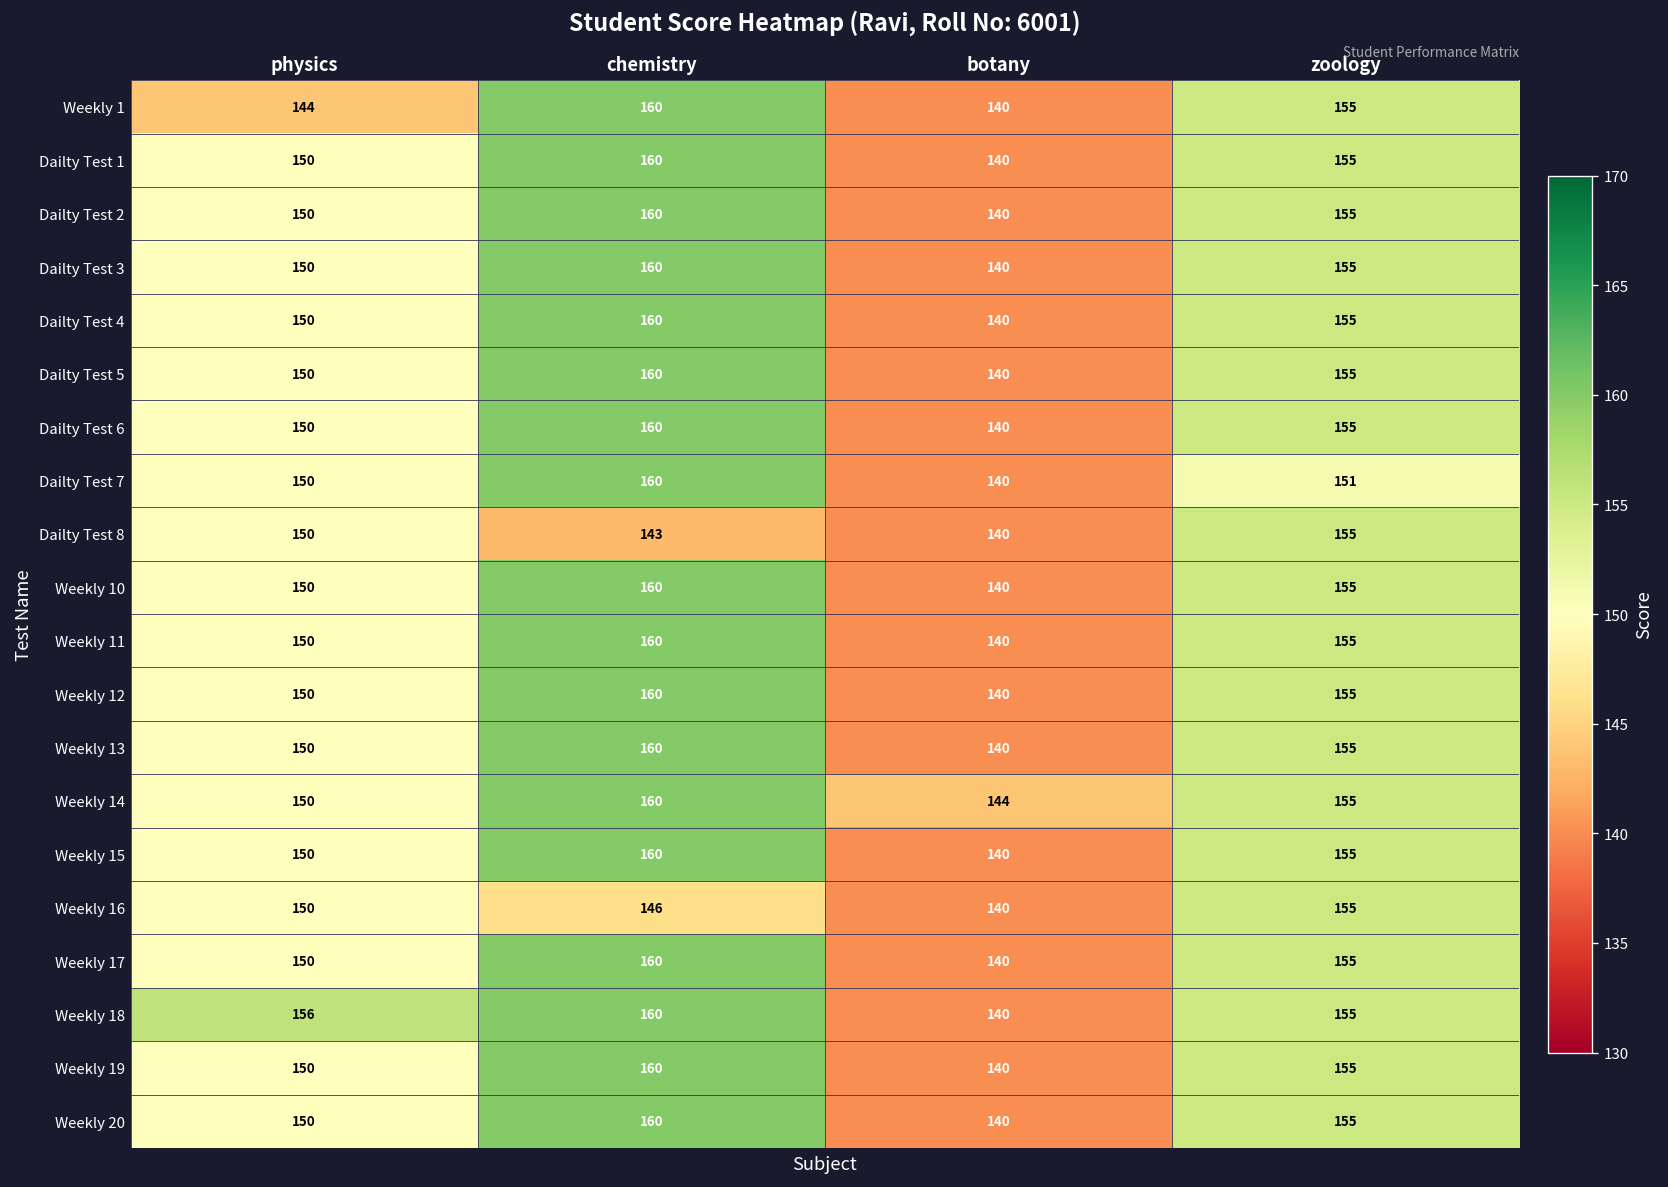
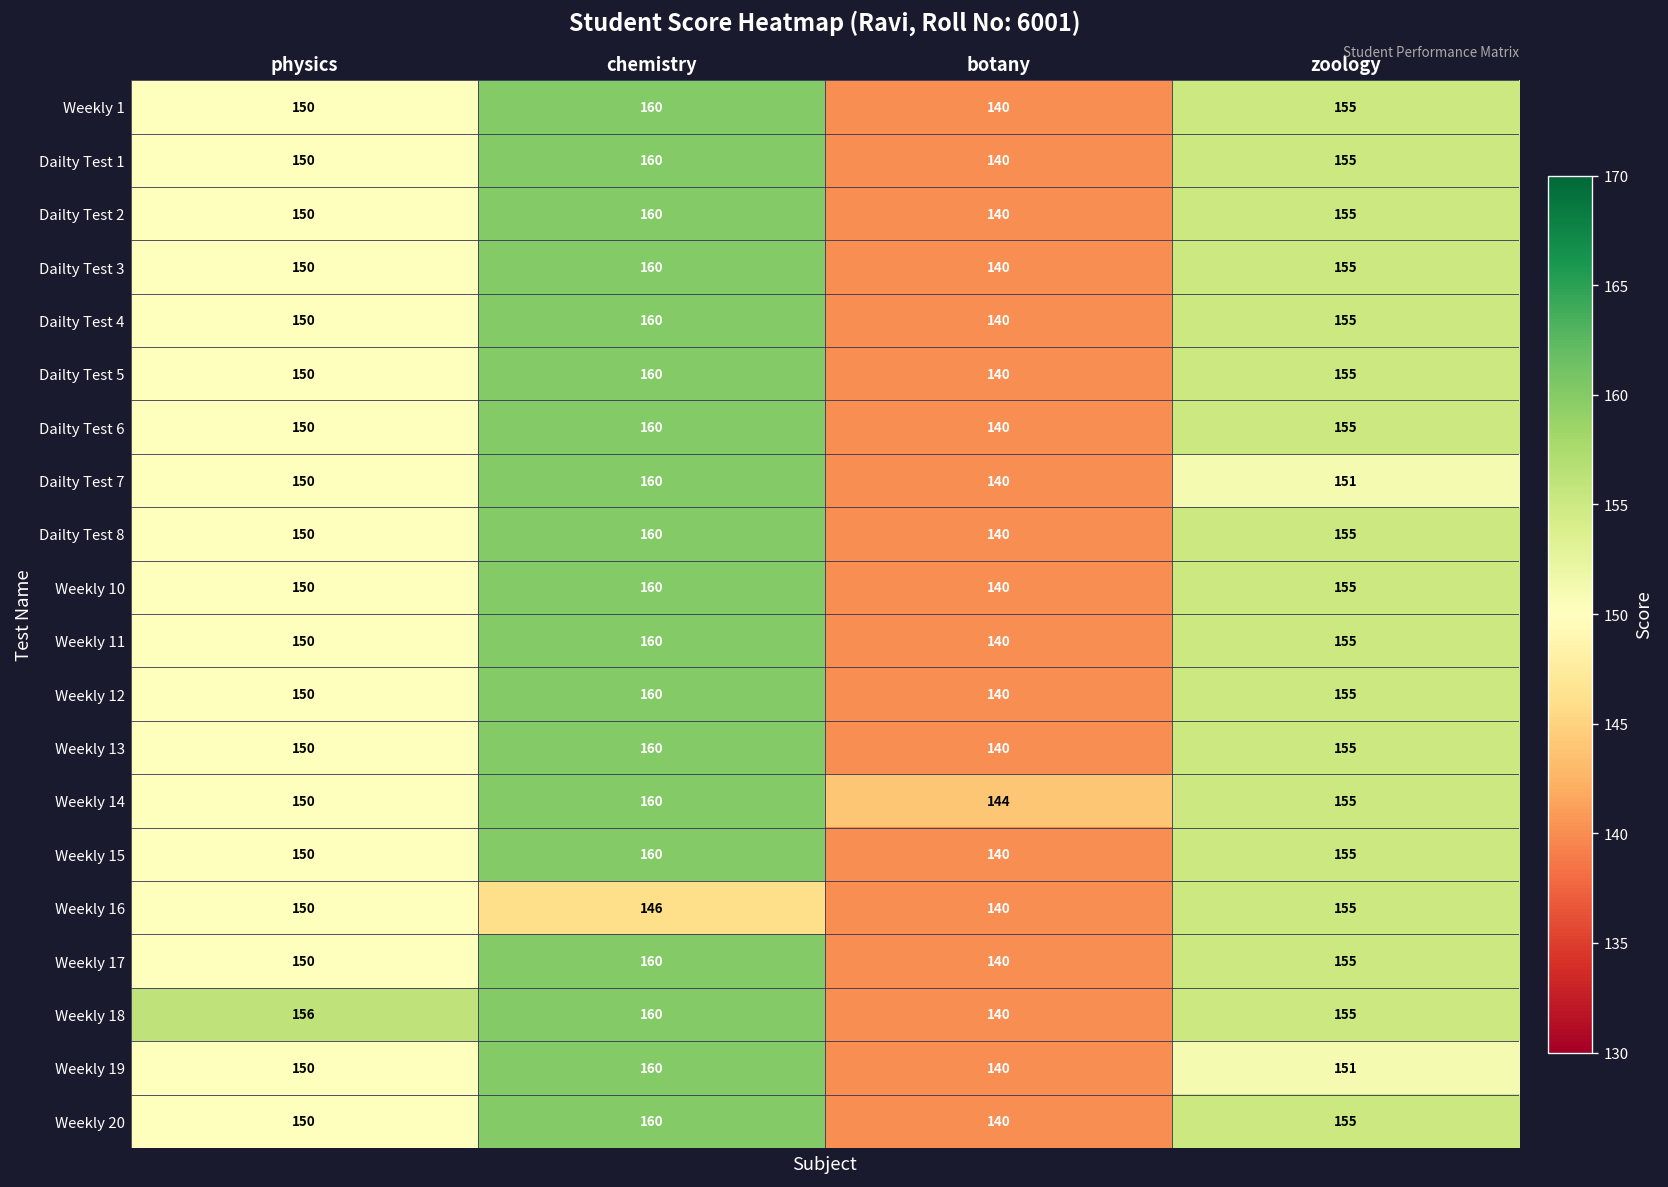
Weekly 1, physics: 144 -> 150
Dailty Test 8, chemistry: 143 -> 160
Weekly 19, zoology: 155 -> 151
